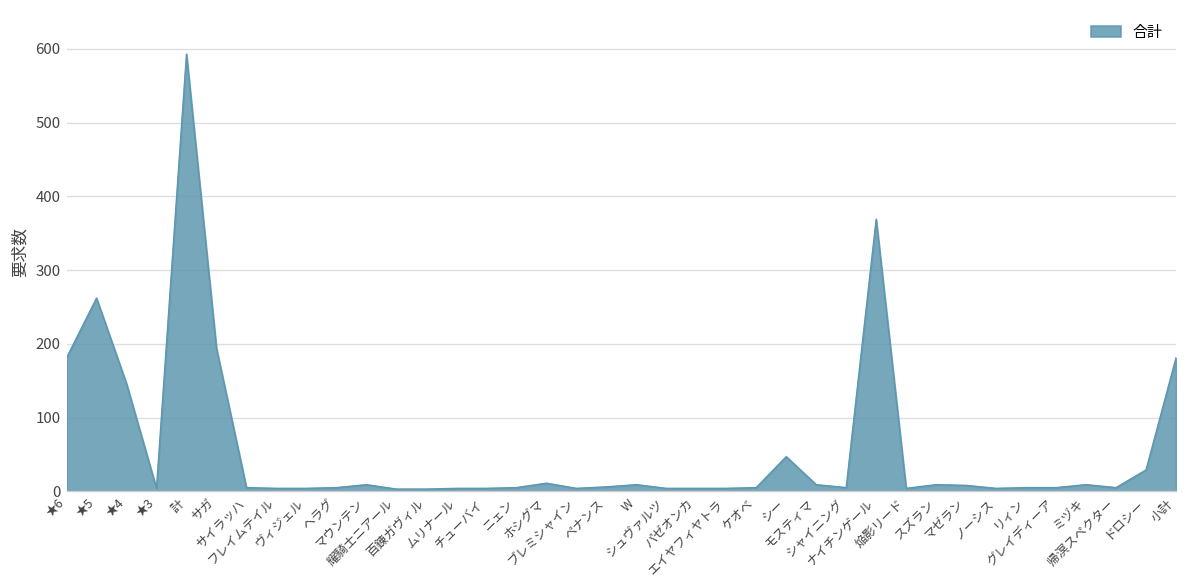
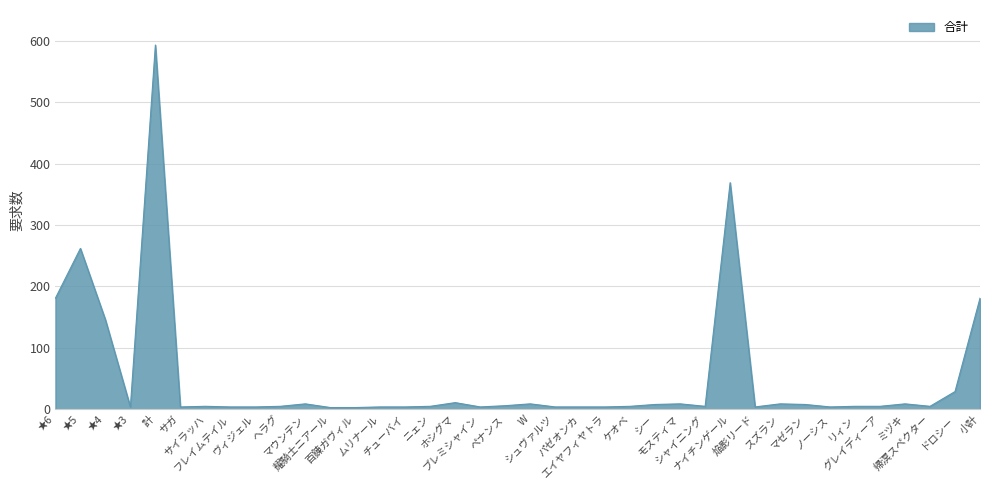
サガ: 190 -> 0
シー: 50 -> 10
